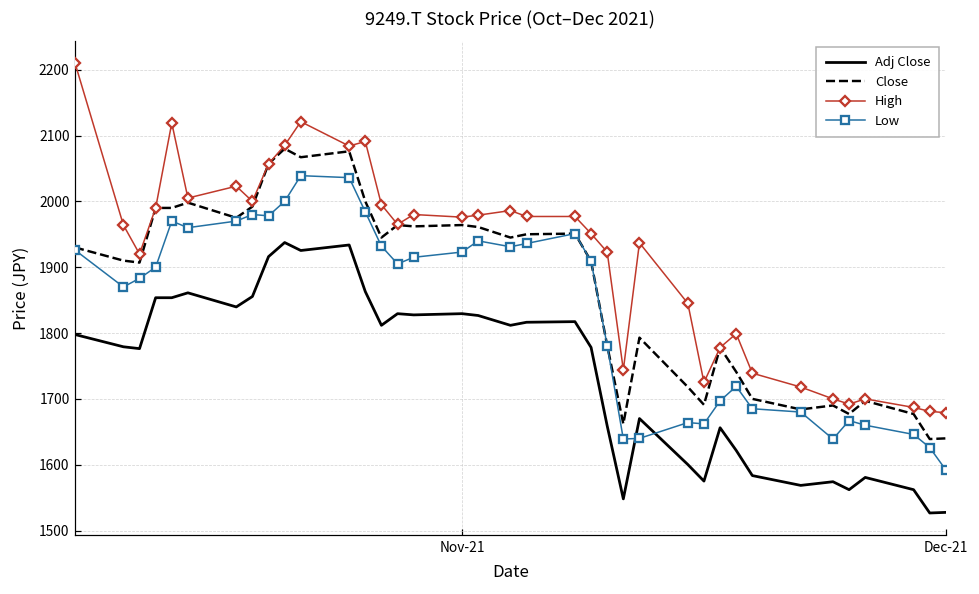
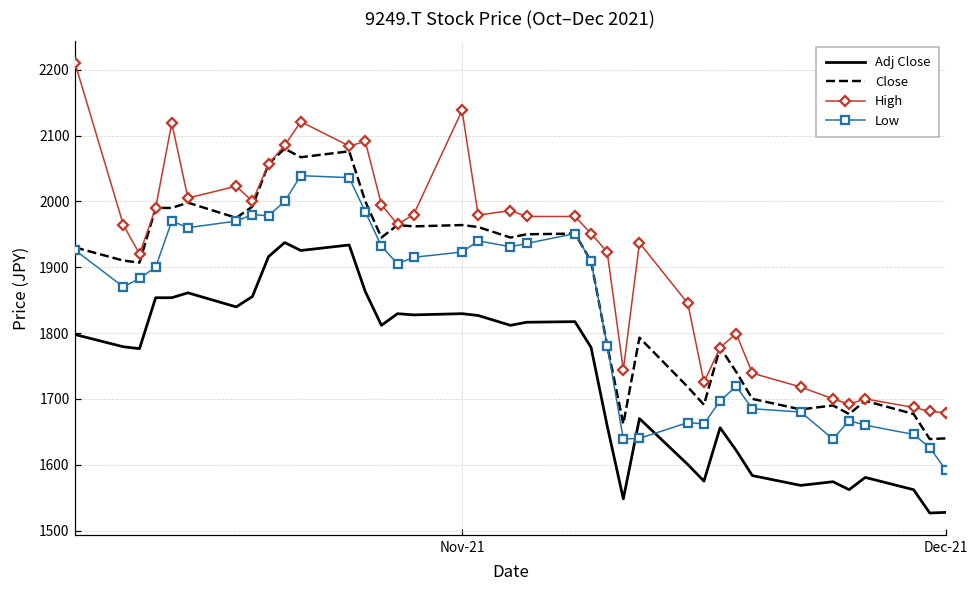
High, Nov-21: 1980 -> 2140
